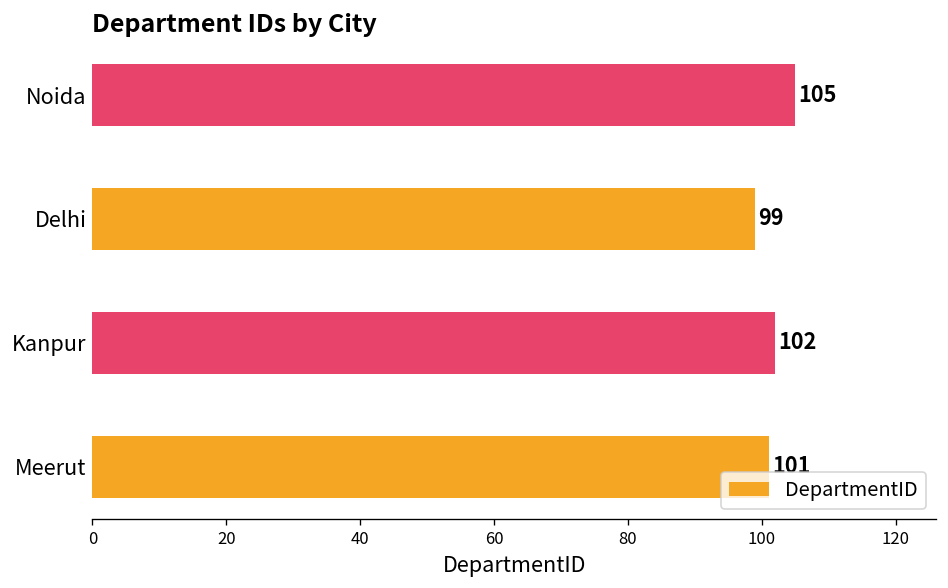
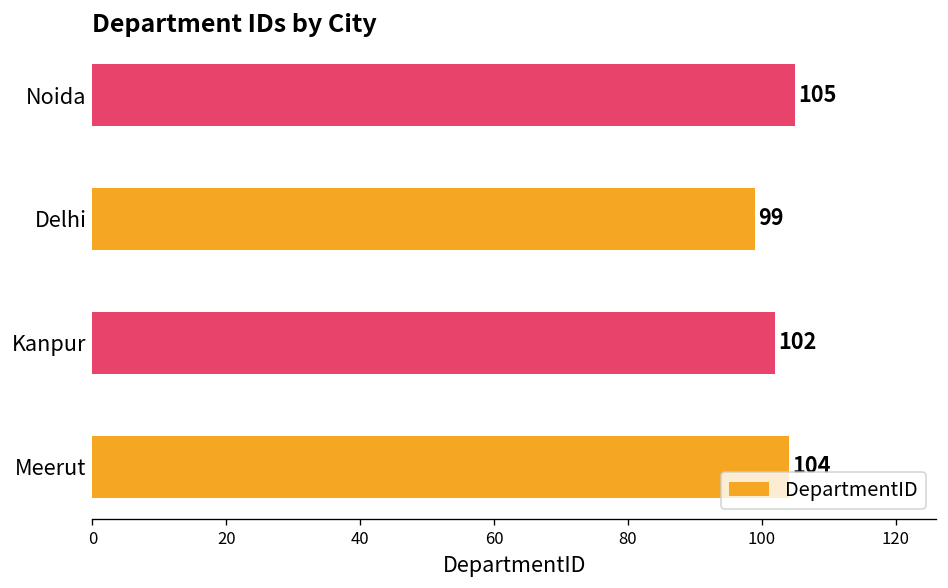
Meerut: 101 -> 104
